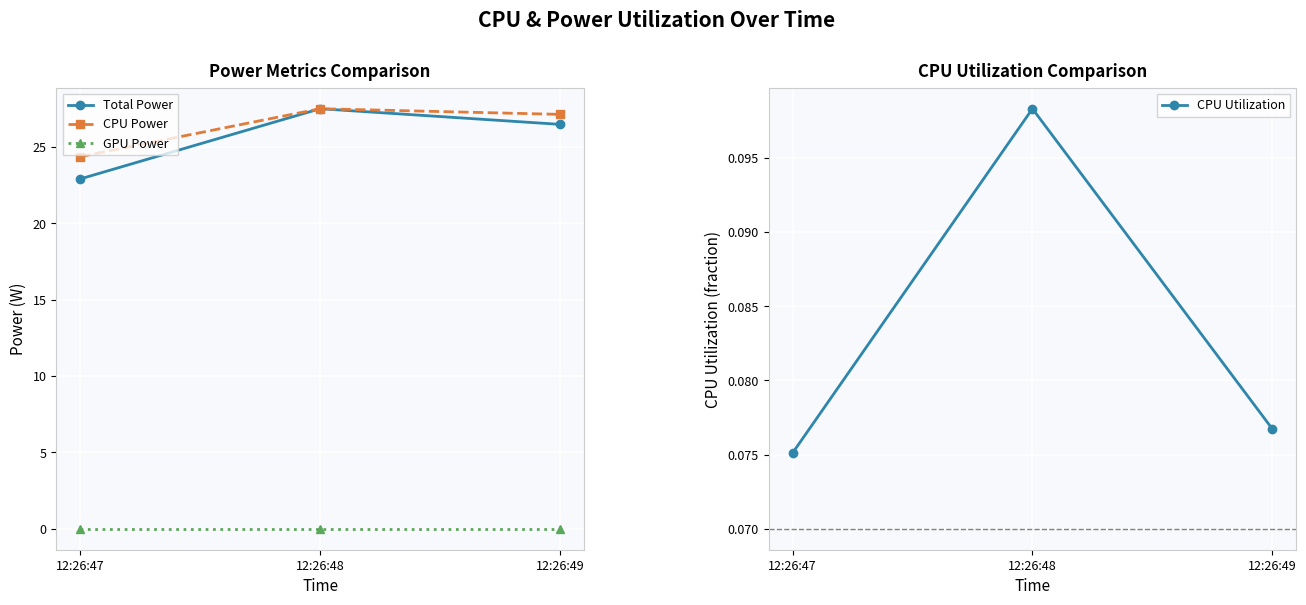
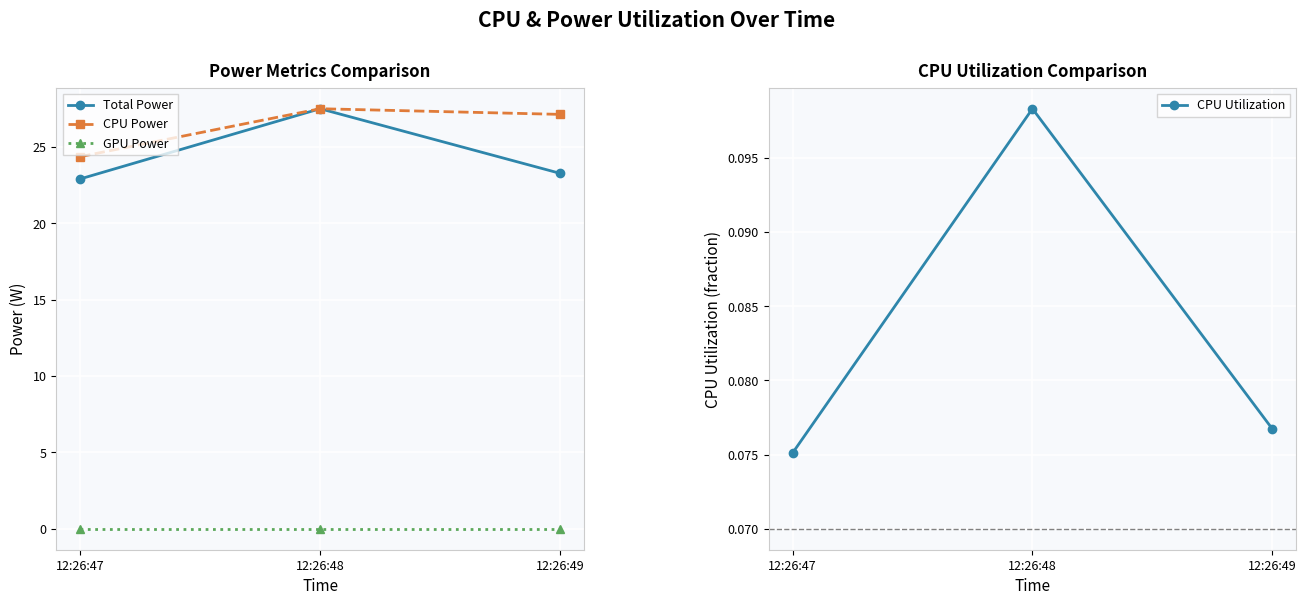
Power Metrics Comparison, Total Power, 12:26:49: 26.5 -> 23.3
